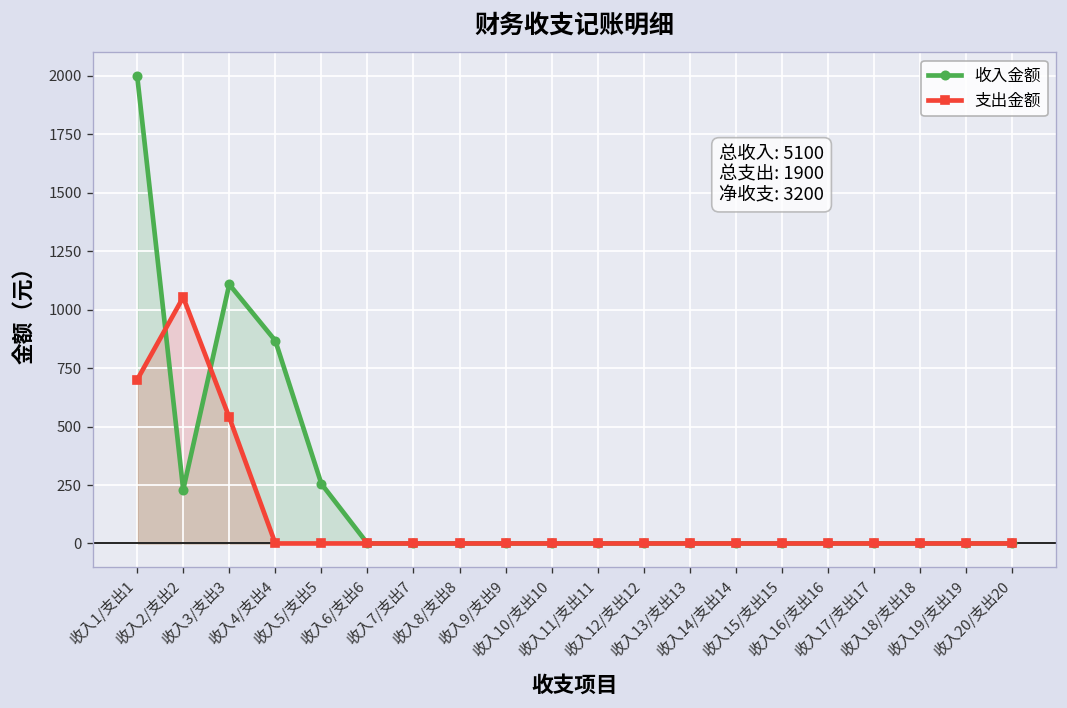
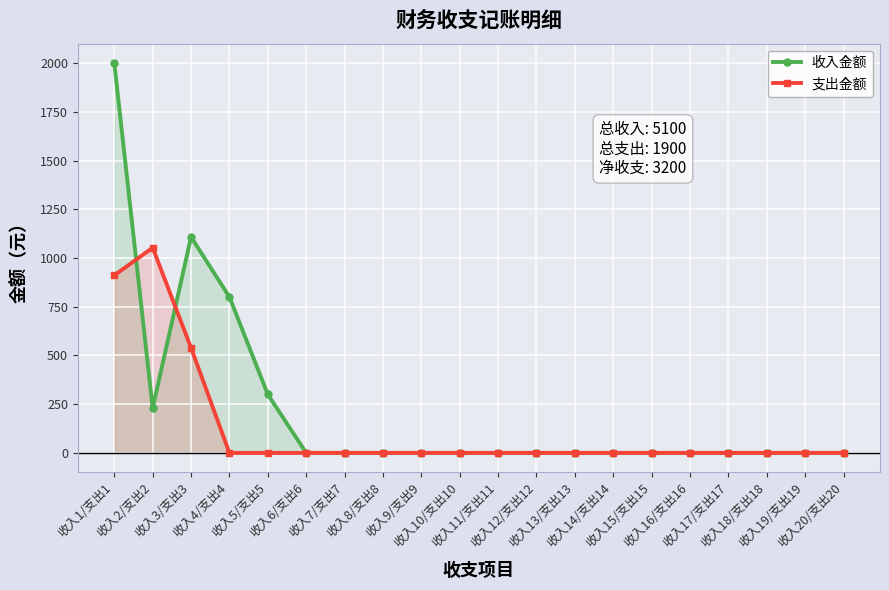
支出金额, 收入1/支出1: 700 -> 910
收入金额, 收入4/支出4: 870 -> 800
收入金额, 收入5/支出5: 260 -> 300
